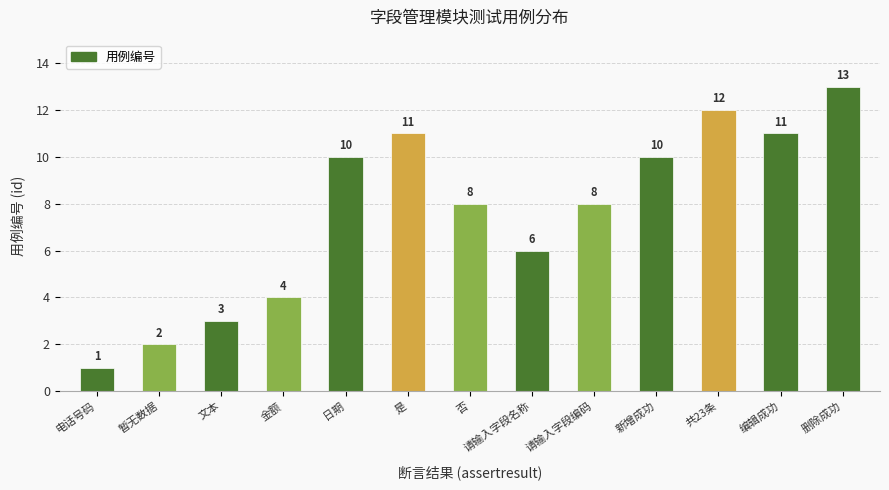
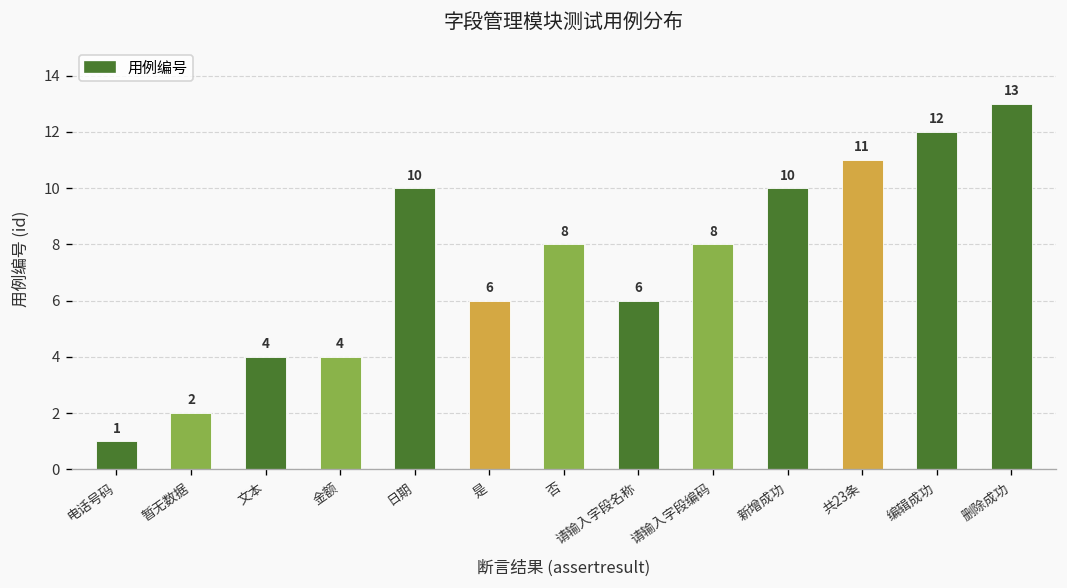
文本: 3 -> 4
是: 11 -> 6
共23条: 12 -> 11
编辑成功: 11 -> 12
